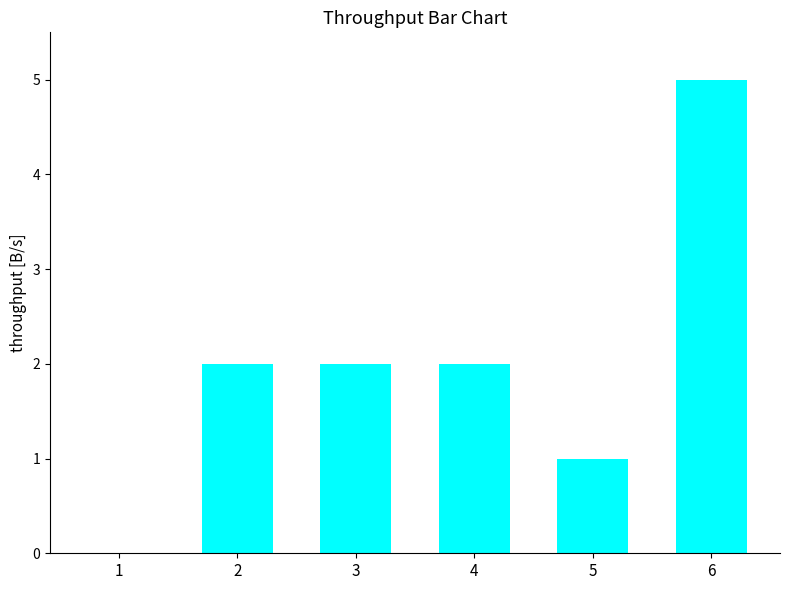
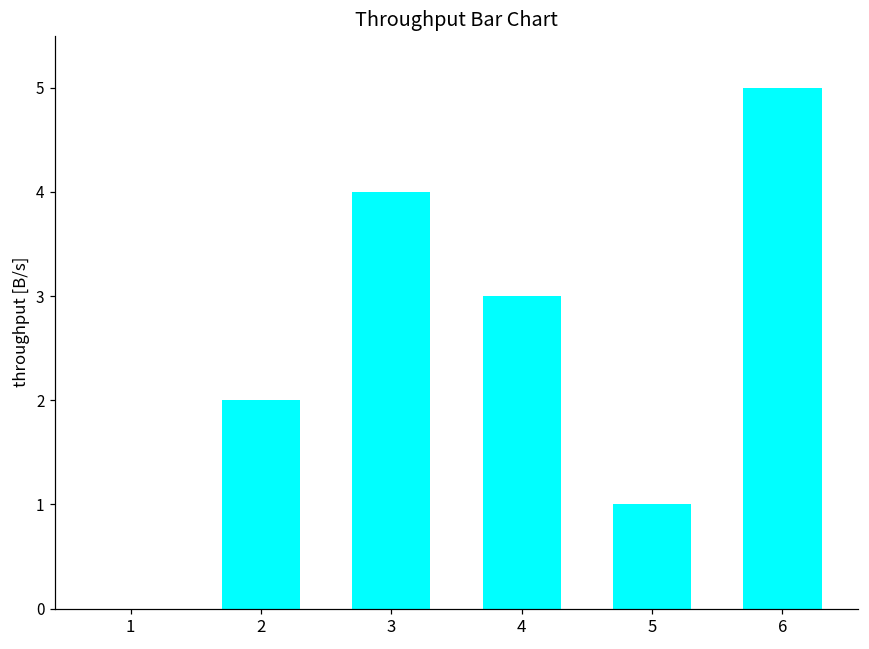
3: 2 -> 4
4: 2 -> 3
